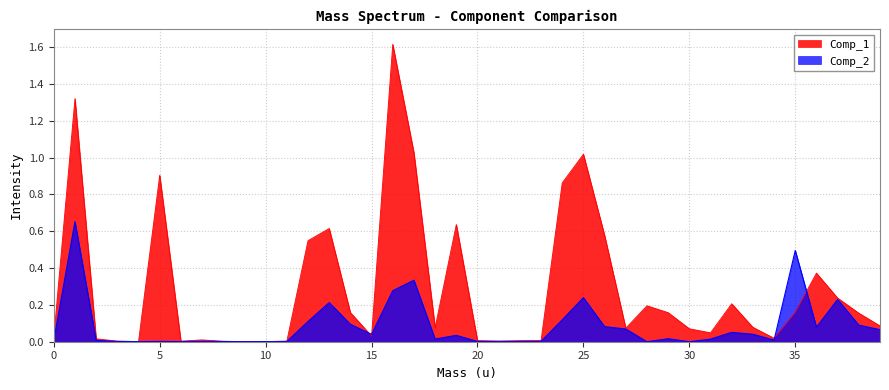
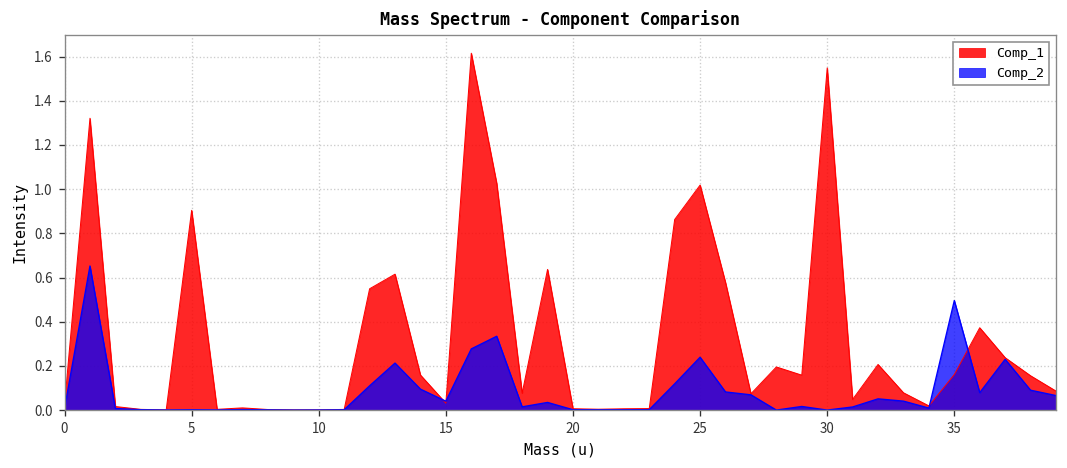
Comp_1, 30: 0.07 -> 1.55
